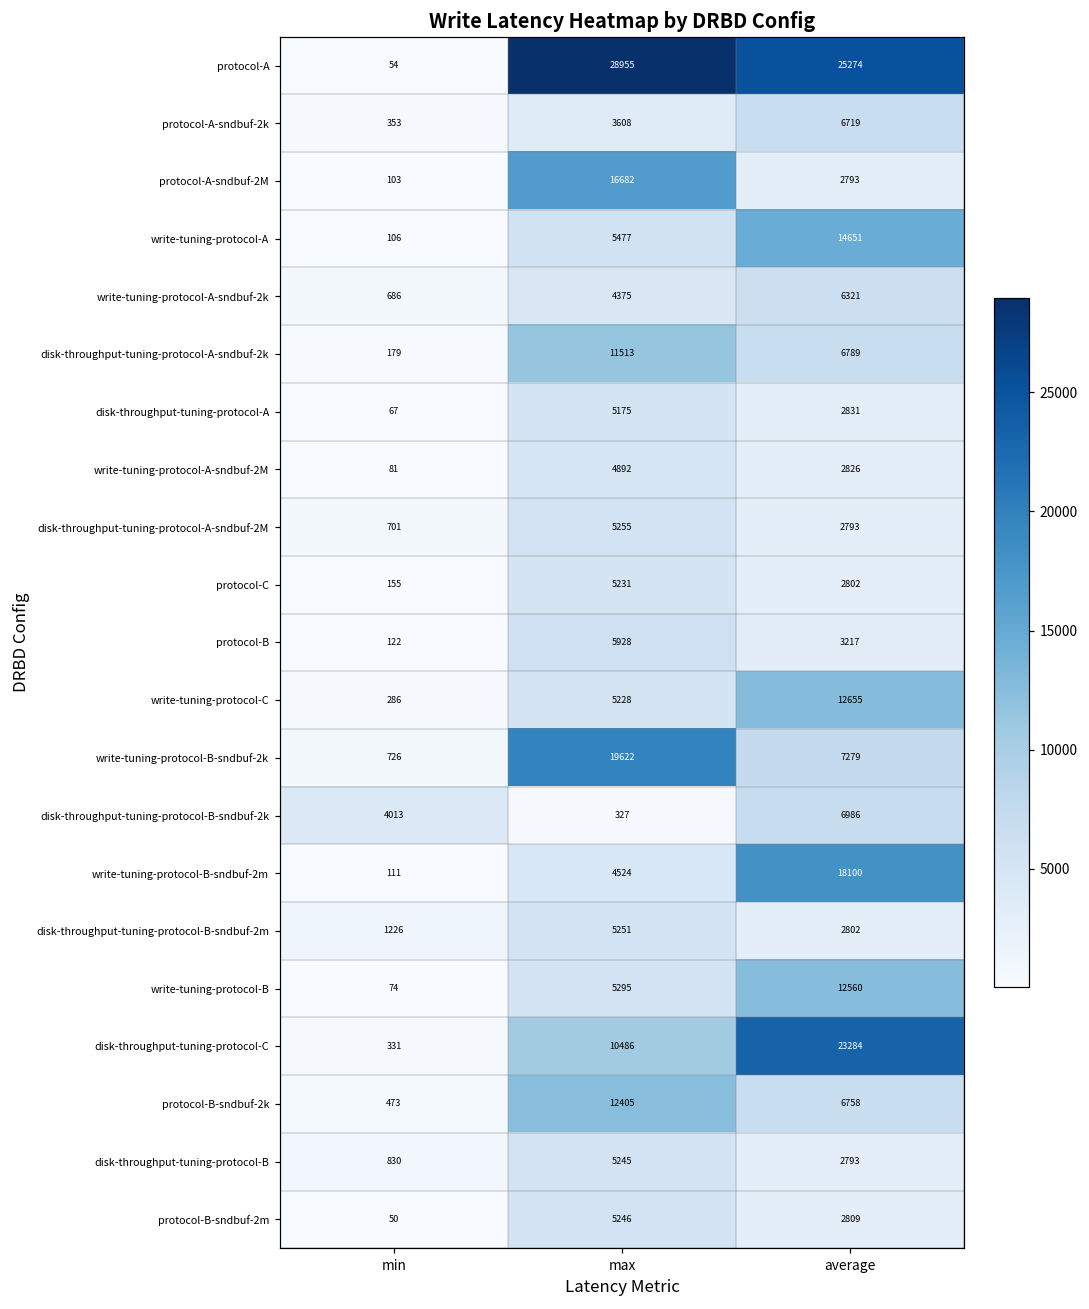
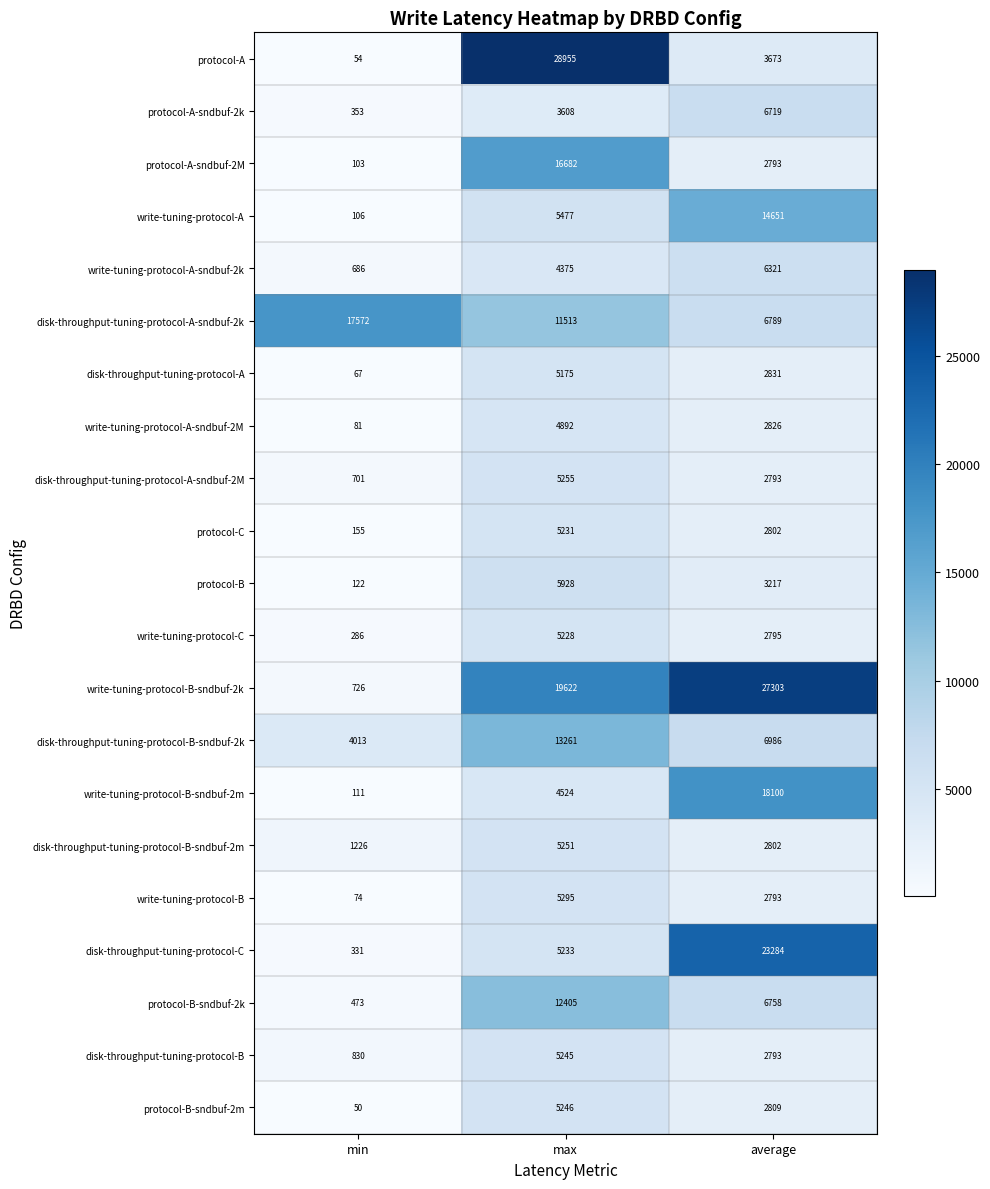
protocol-A, average: 25274 -> 3673
disk-throughput-tuning-protocol-A-sndbuf-2k, min: 179 -> 17572
write-tuning-protocol-C, average: 12655 -> 2795
write-tuning-protocol-B-sndbuf-2k, average: 7279 -> 27303
disk-throughput-tuning-protocol-B-sndbuf-2k, max: 327 -> 13261
write-tuning-protocol-B, average: 12560 -> 2793
disk-throughput-tuning-protocol-C, max: 10486 -> 5233
